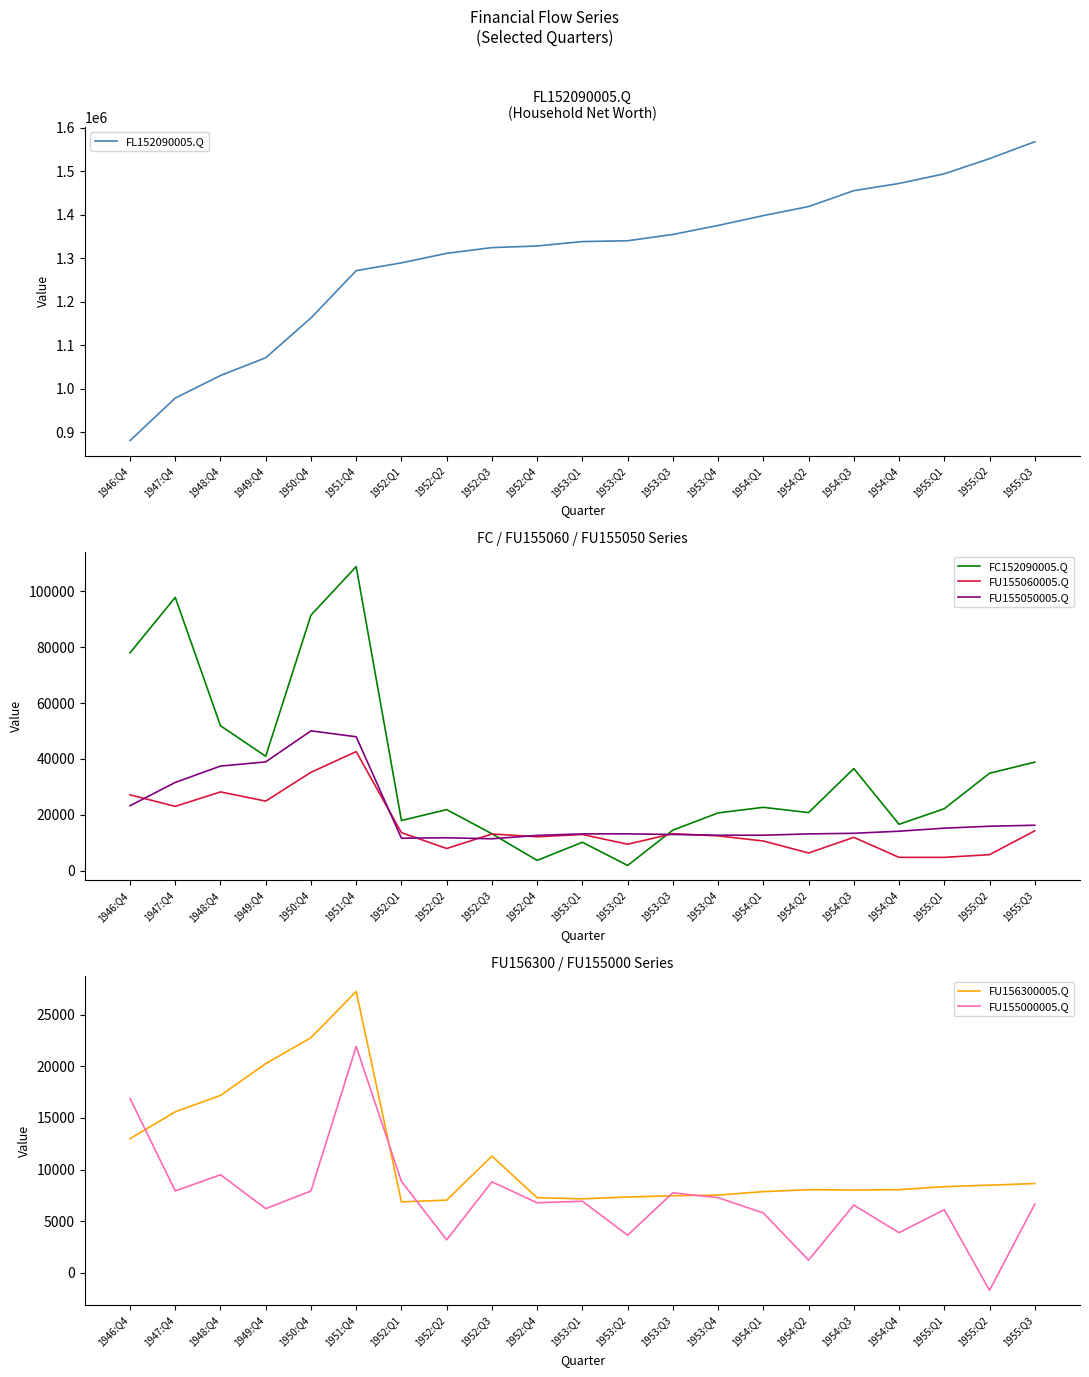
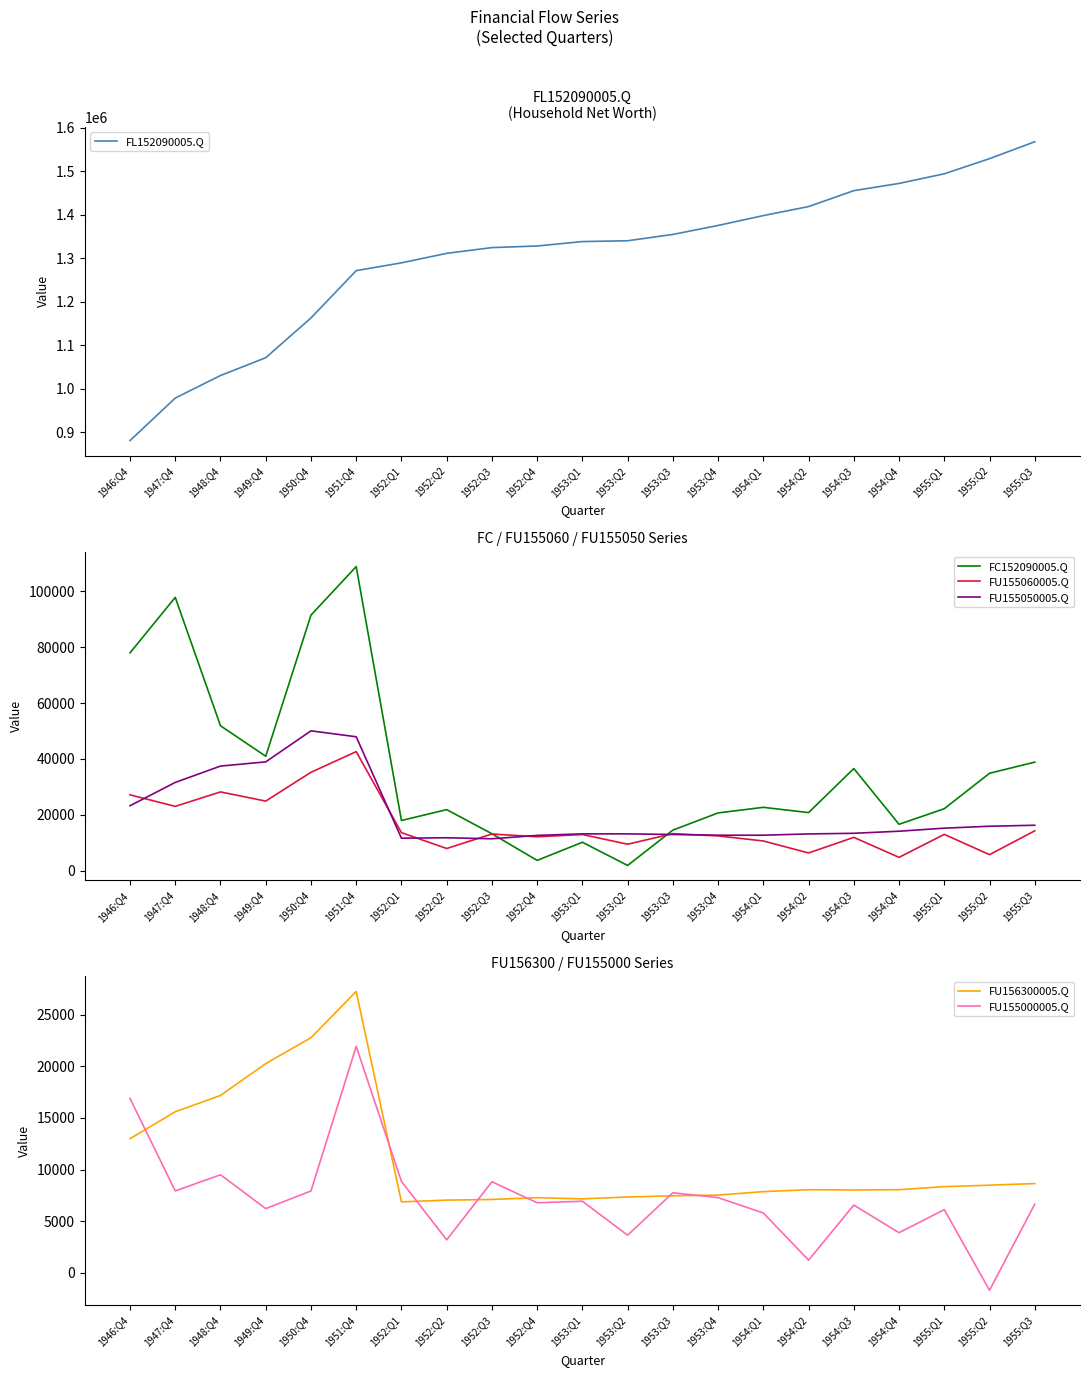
FC / FU155060 / FU155050 Series, FU155060005.Q, 1955:Q1: 5000 -> 13000
FU156300 / FU155000 Series, FU156300005.Q, 1952:Q3: 11300 -> 7100
